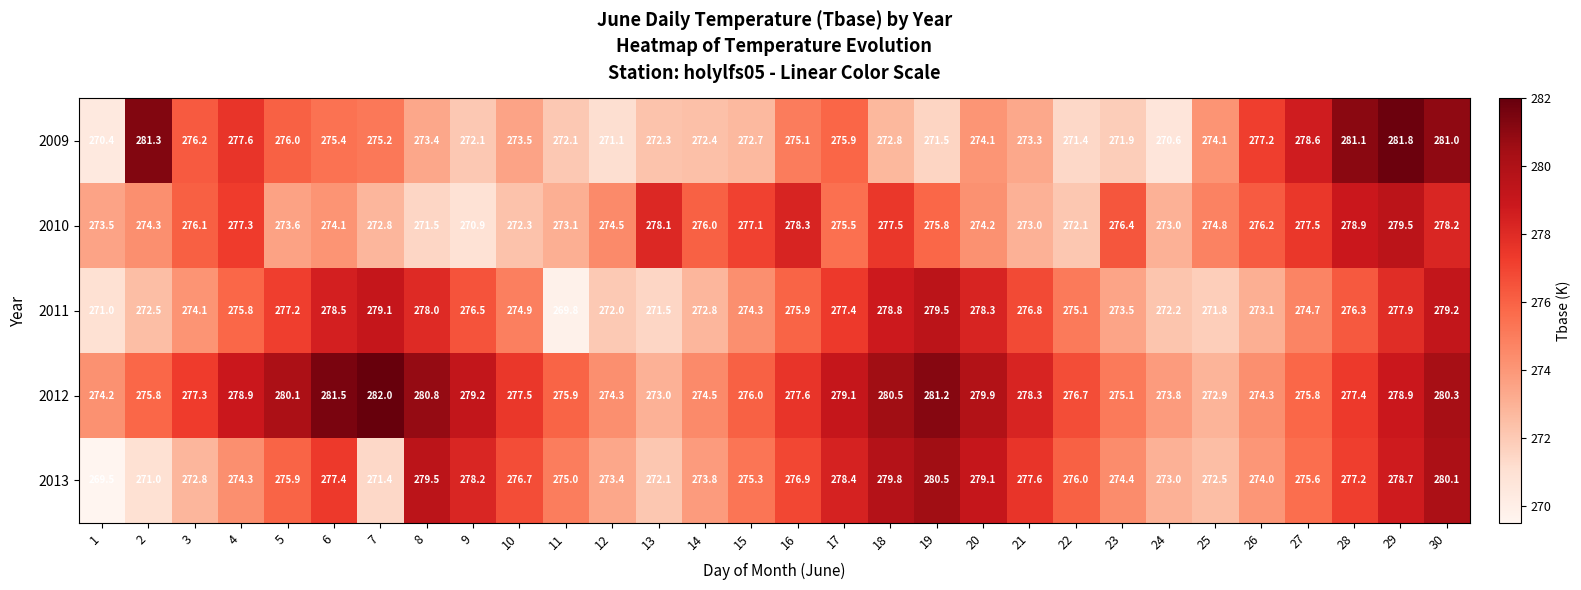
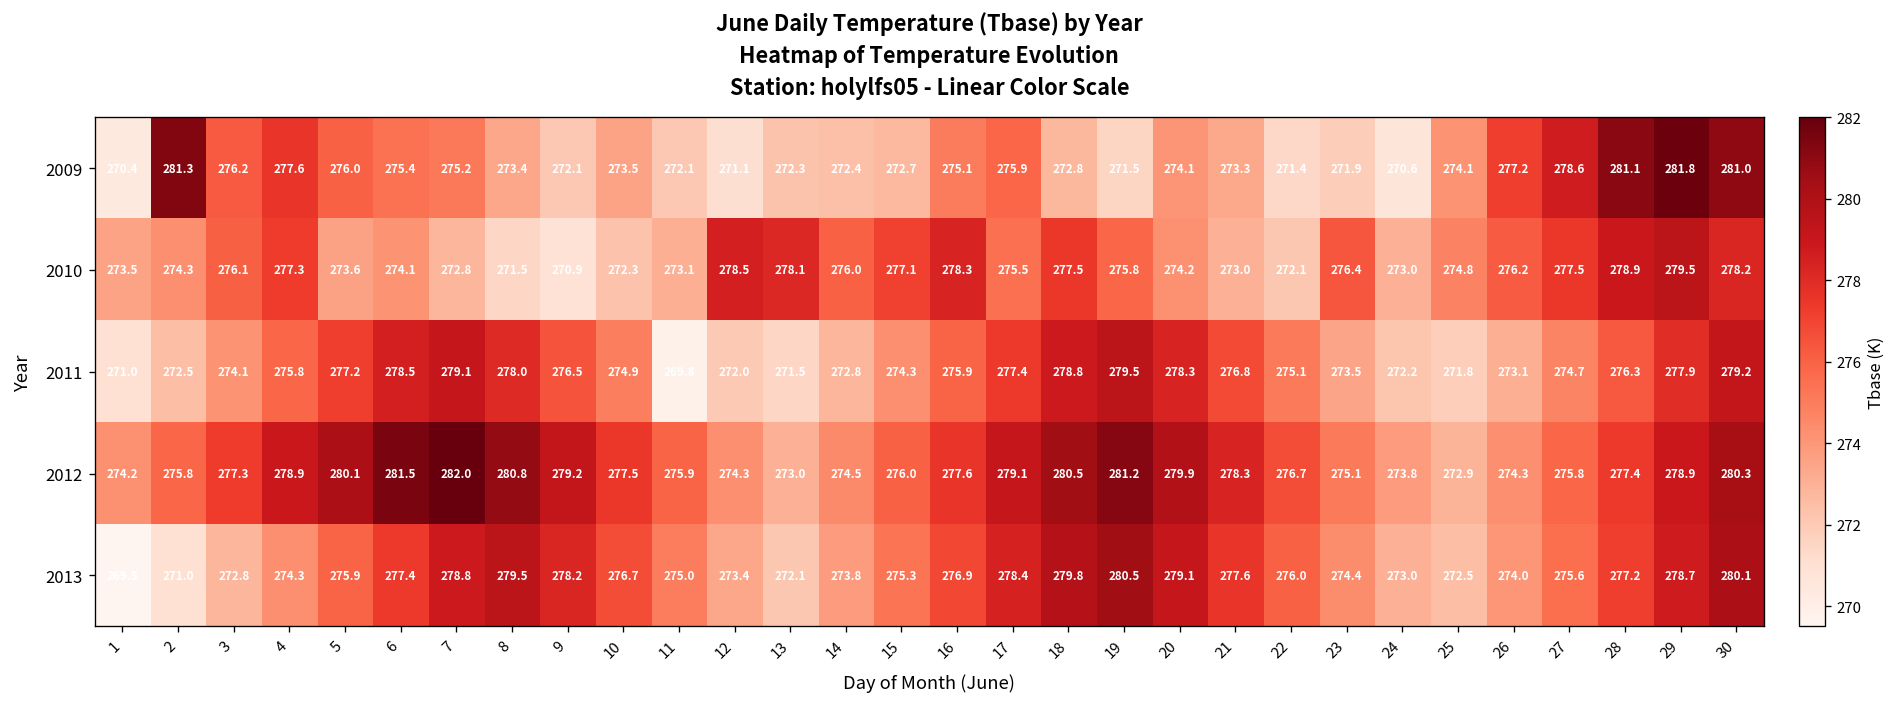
2010, 12: 274.5 -> 278.5
2013, 7: 271.4 -> 278.8
